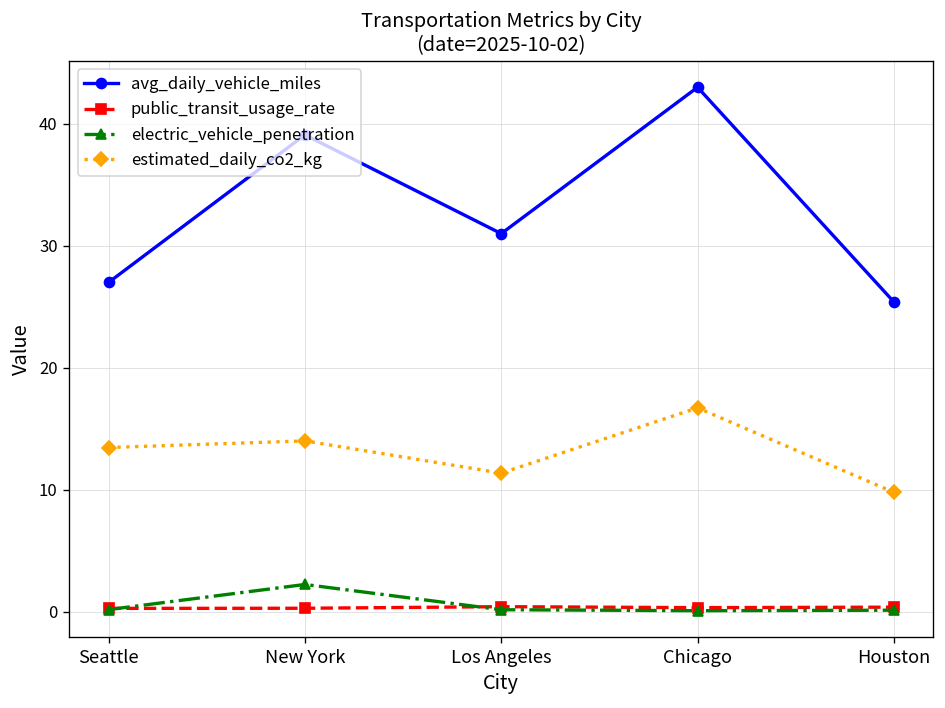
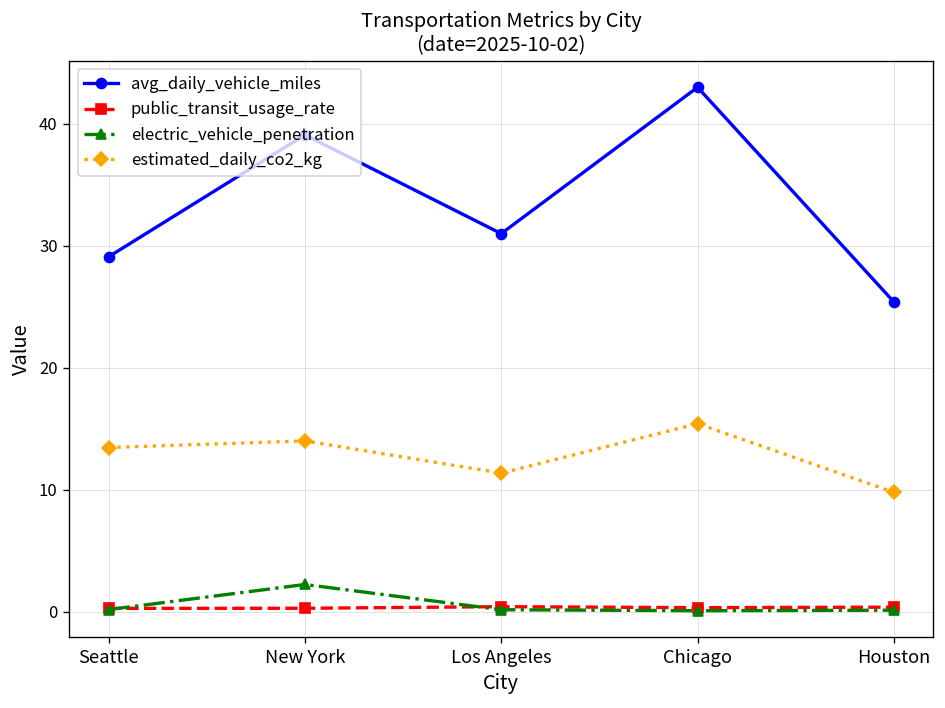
avg_daily_vehicle_miles, Seattle: 27.0 -> 29.1
estimated_daily_co2_kg, Chicago: 16.7 -> 15.4
